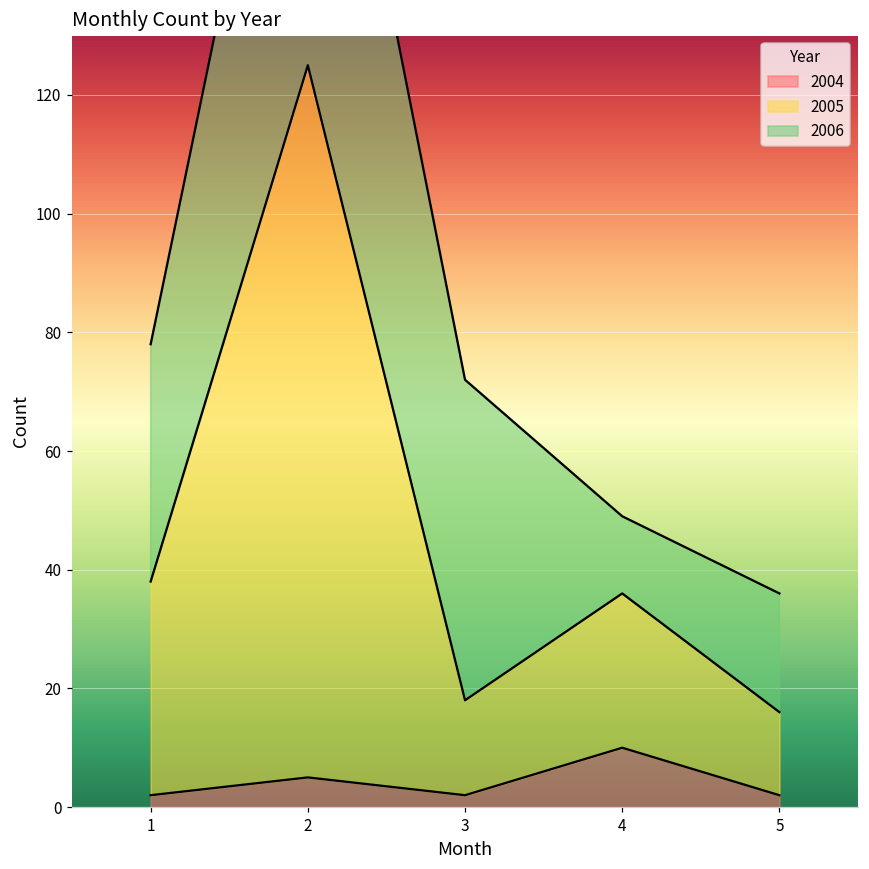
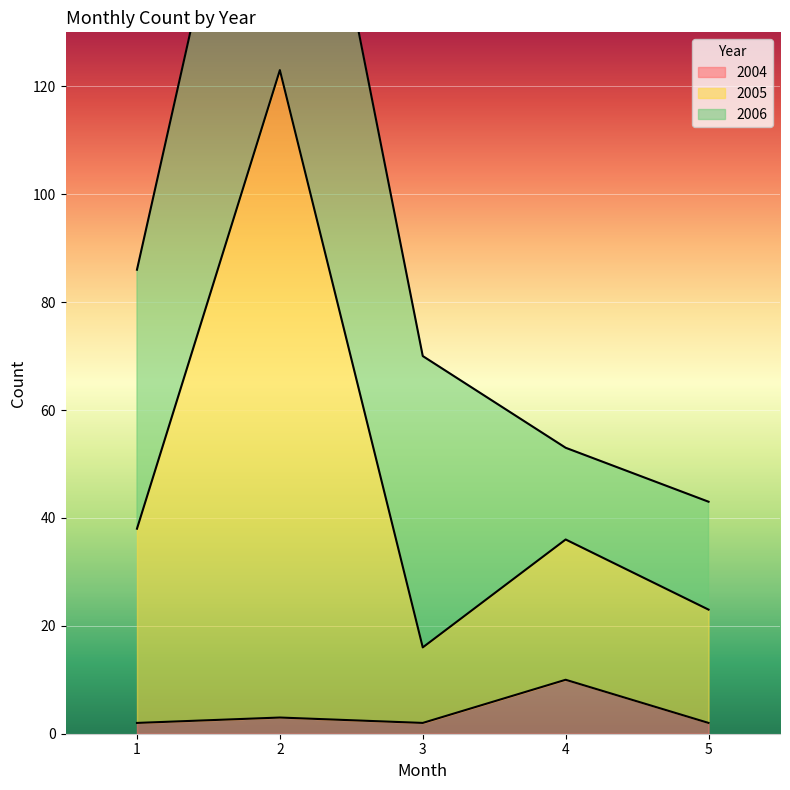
2006, 1: 40 -> 48
2004, 2: 5 -> 3
2005, 3: 16 -> 14
2006, 4: 13 -> 17
2005, 5: 14 -> 21
